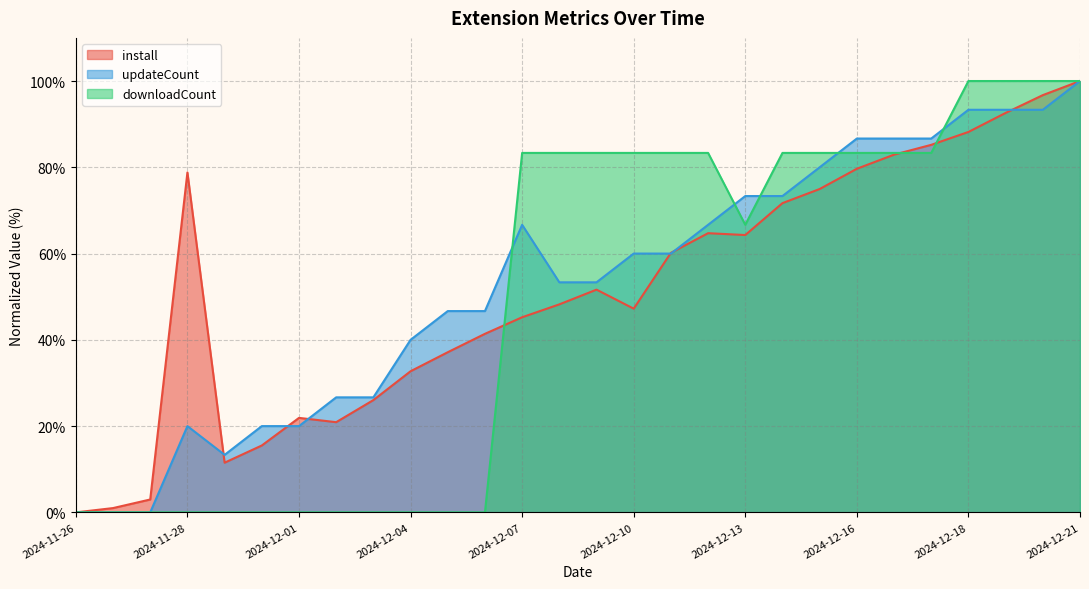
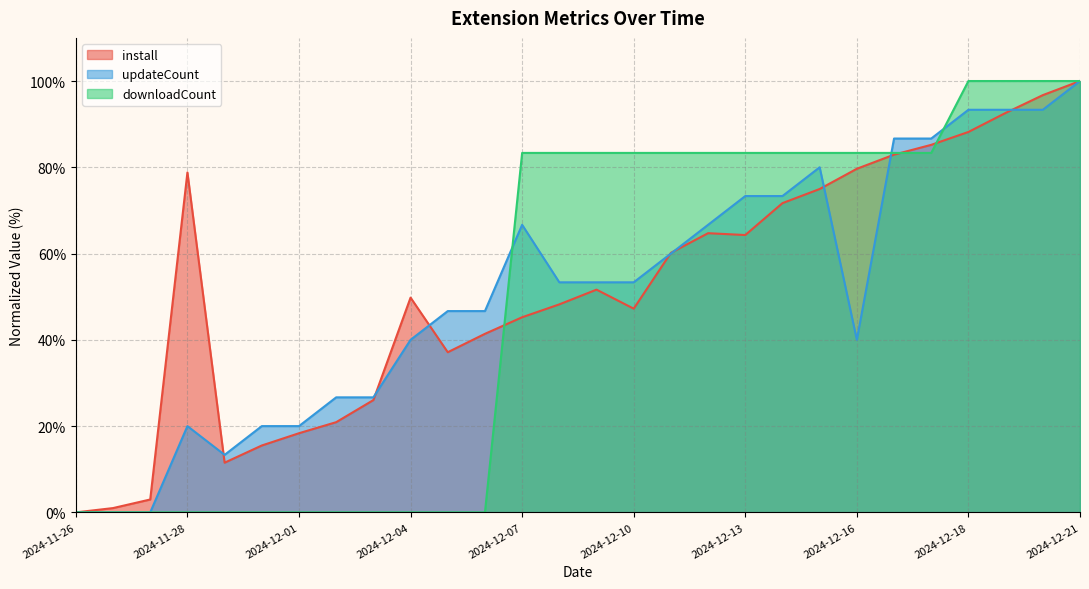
install, 2024-12-01: 22% -> 18%
install, 2024-12-04: 33% -> 50%
updateCount, 2024-12-10: 60% -> 53%
downloadCount, 2024-12-13: 67% -> 83%
updateCount, 2024-12-16: 87% -> 40%
